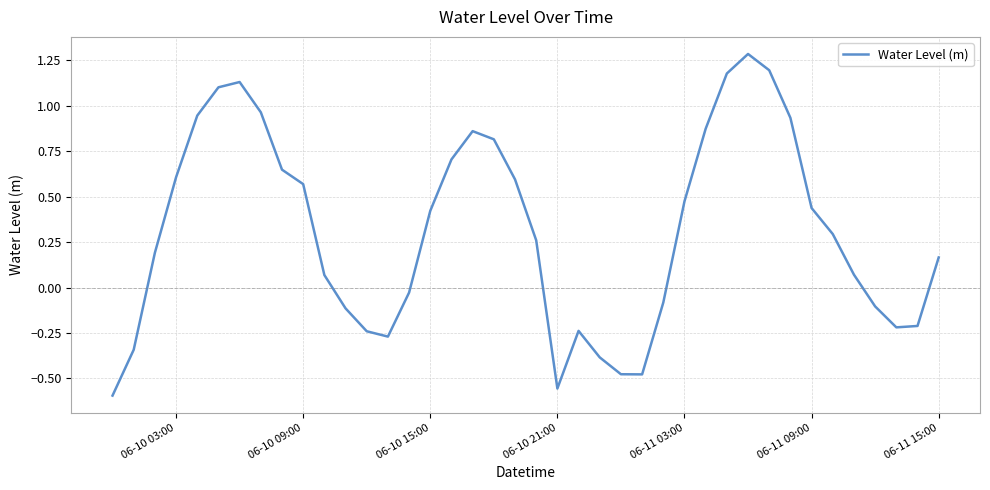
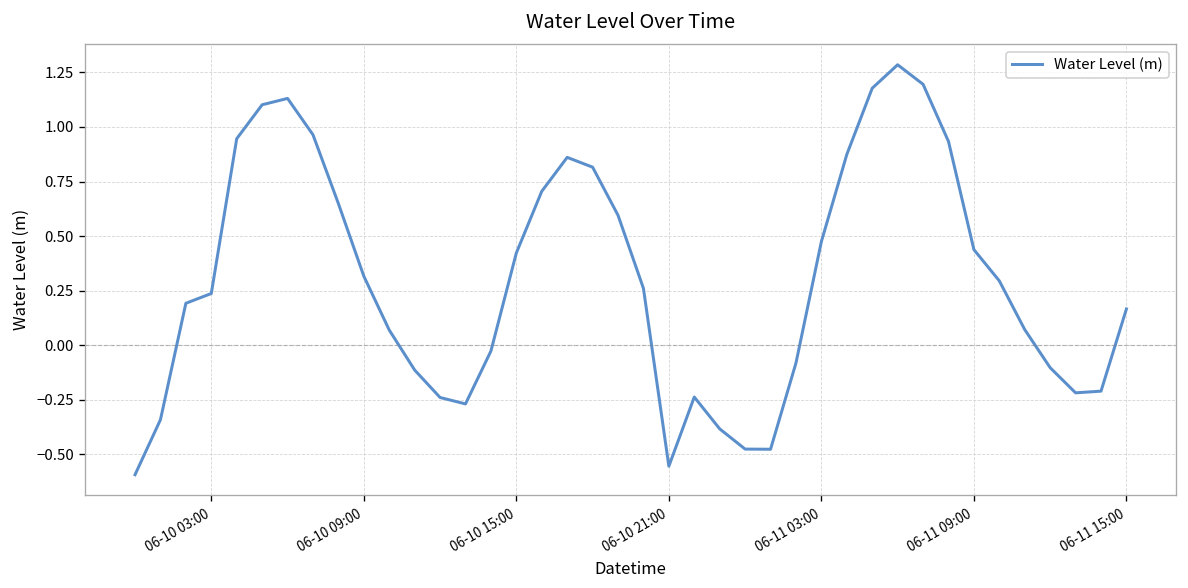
06-10 03:00: 0.61 -> 0.24
06-10 09:00: 0.57 -> 0.32
